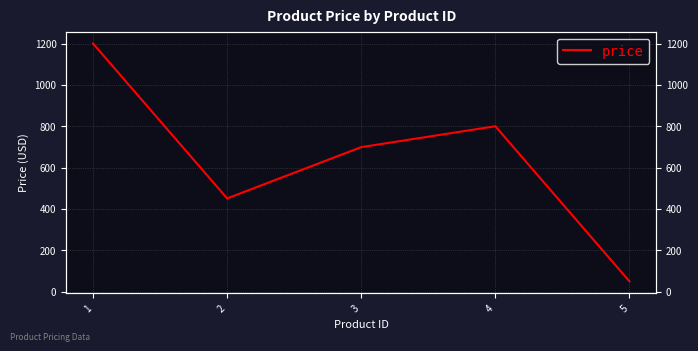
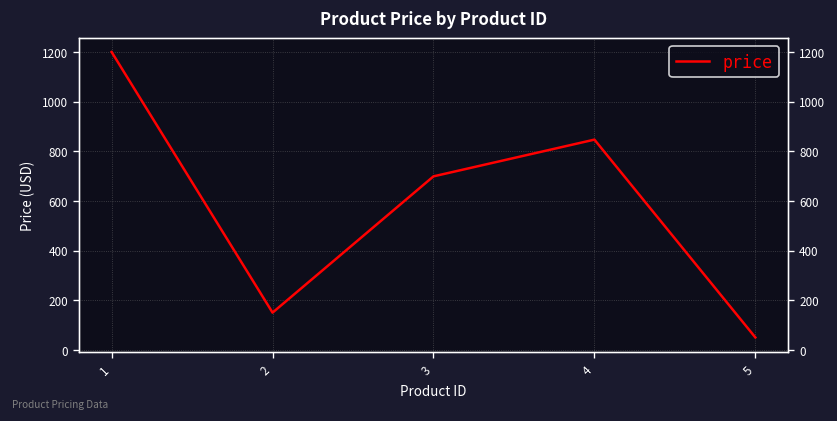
2: 450 -> 150
4: 800 -> 850
